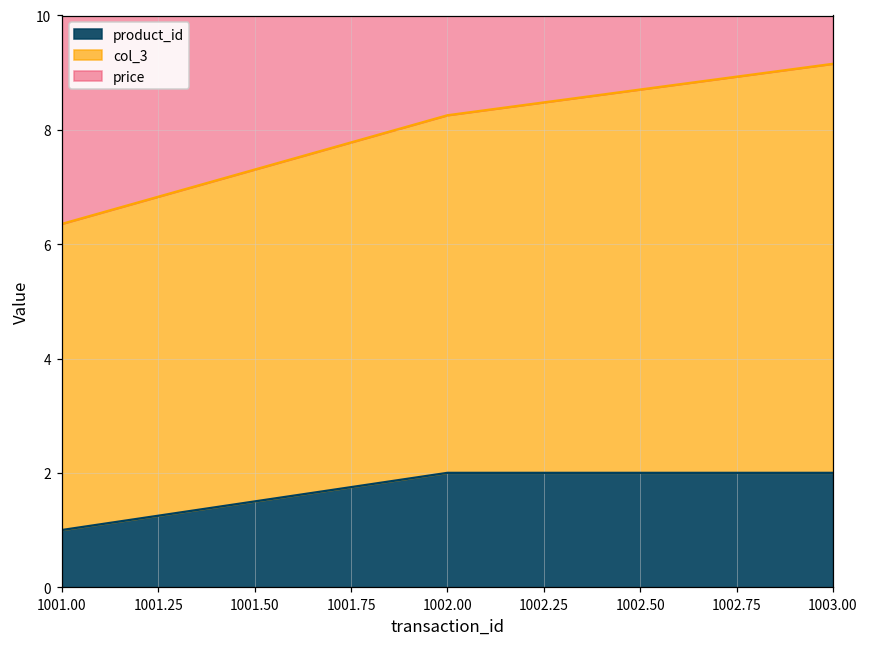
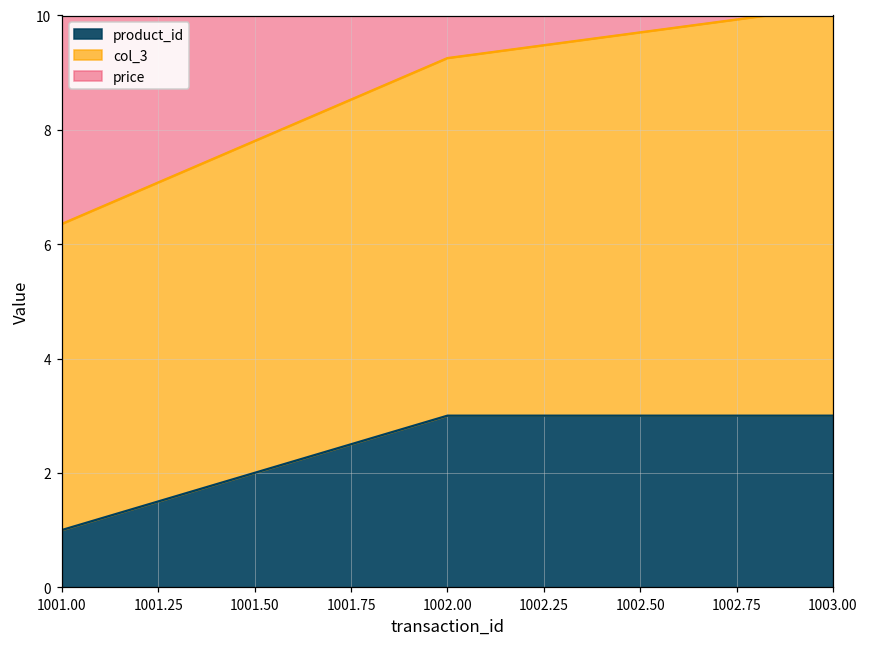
product_id, 1002.00: 2 -> 3
product_id, 1003.00: 2 -> 3
